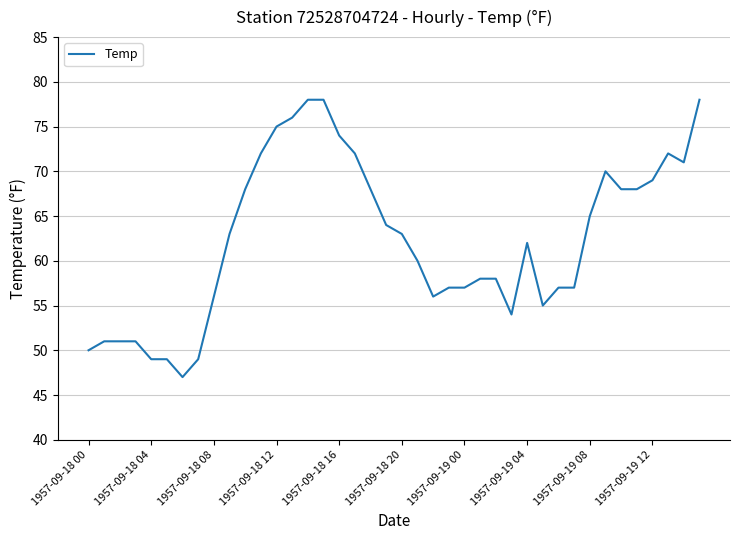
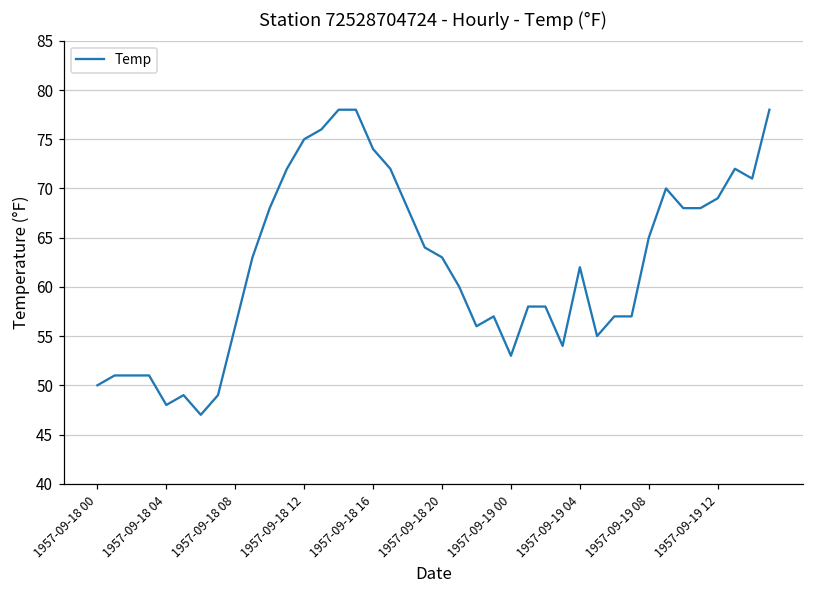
1957-09-18 04: 49 -> 48
1957-09-19 00: 57 -> 53
